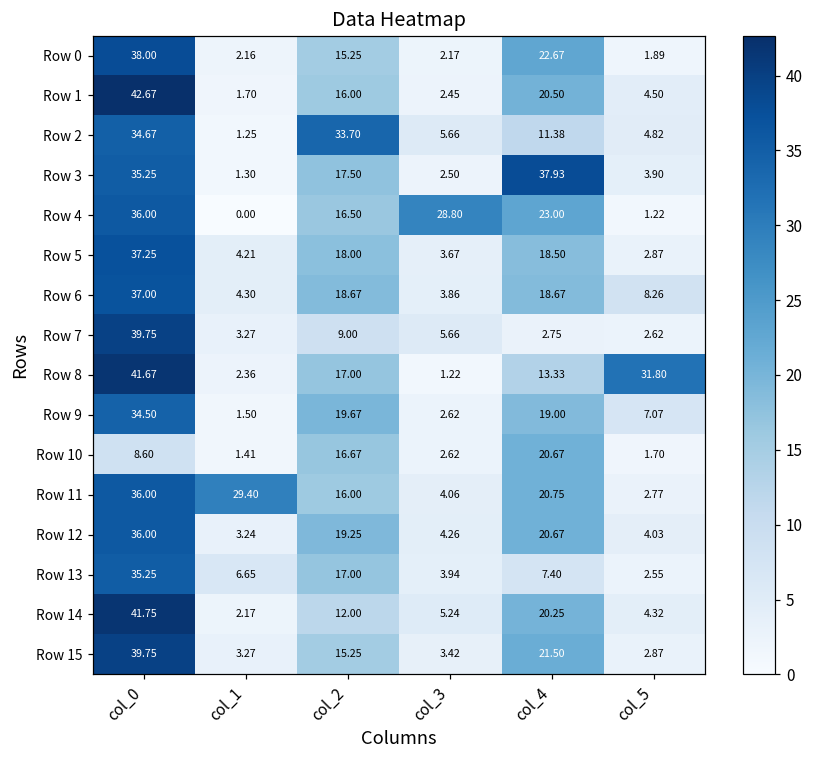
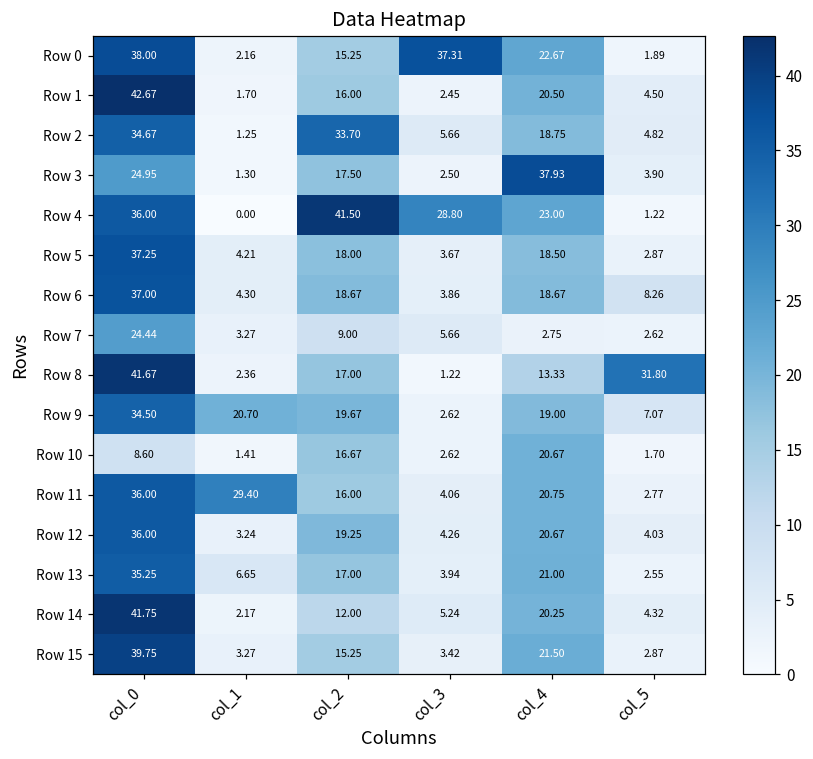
Row 0, col_3: 2.17 -> 37.31
Row 2, col_4: 11.38 -> 18.75
Row 3, col_0: 35.25 -> 24.95
Row 4, col_2: 16.50 -> 41.50
Row 7, col_0: 39.75 -> 24.44
Row 9, col_1: 1.50 -> 20.70
Row 13, col_4: 7.40 -> 21.00
